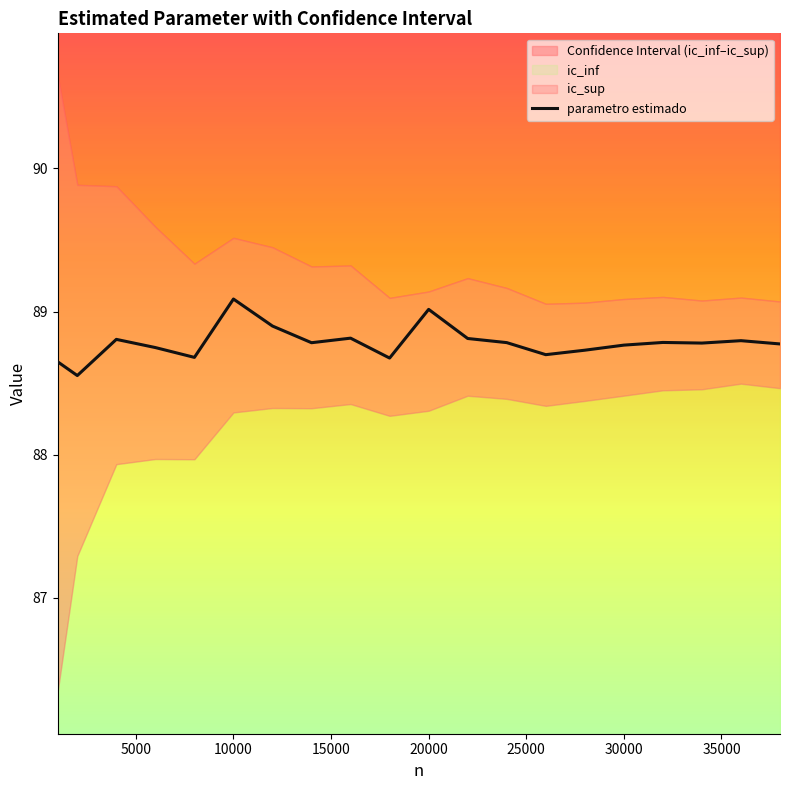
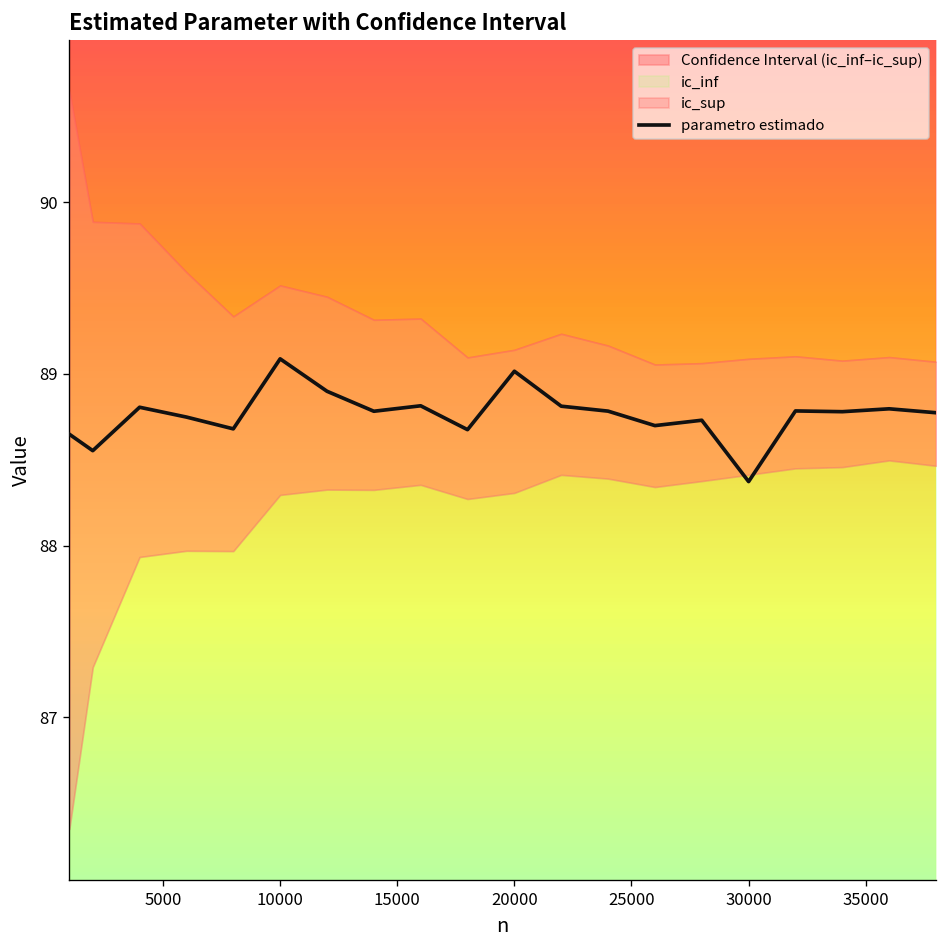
parametro estimado, 30000: 88.77 -> 88.37
